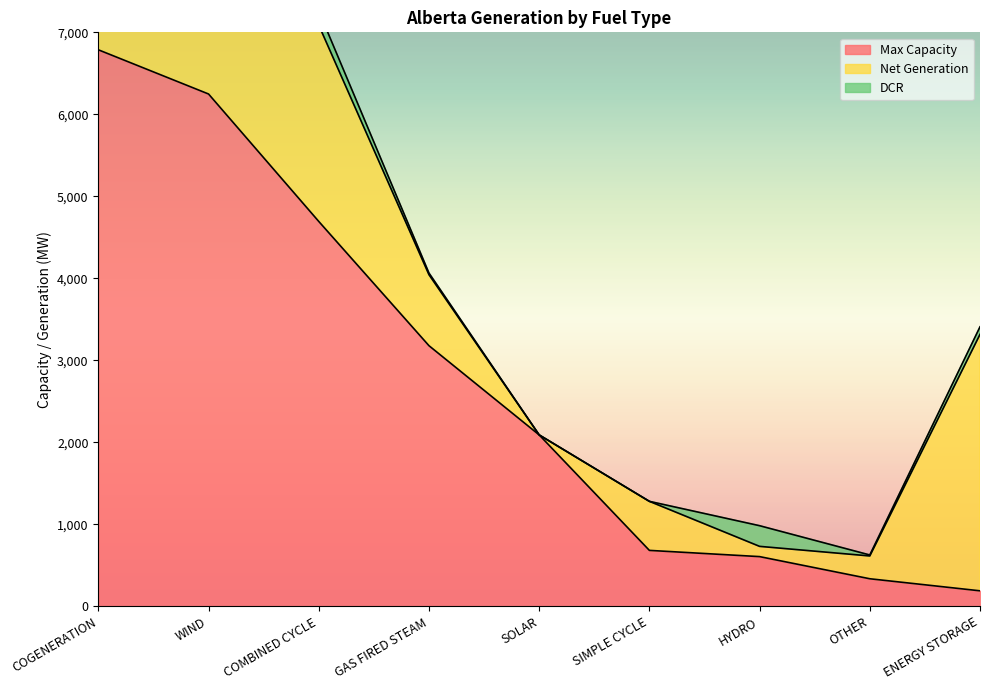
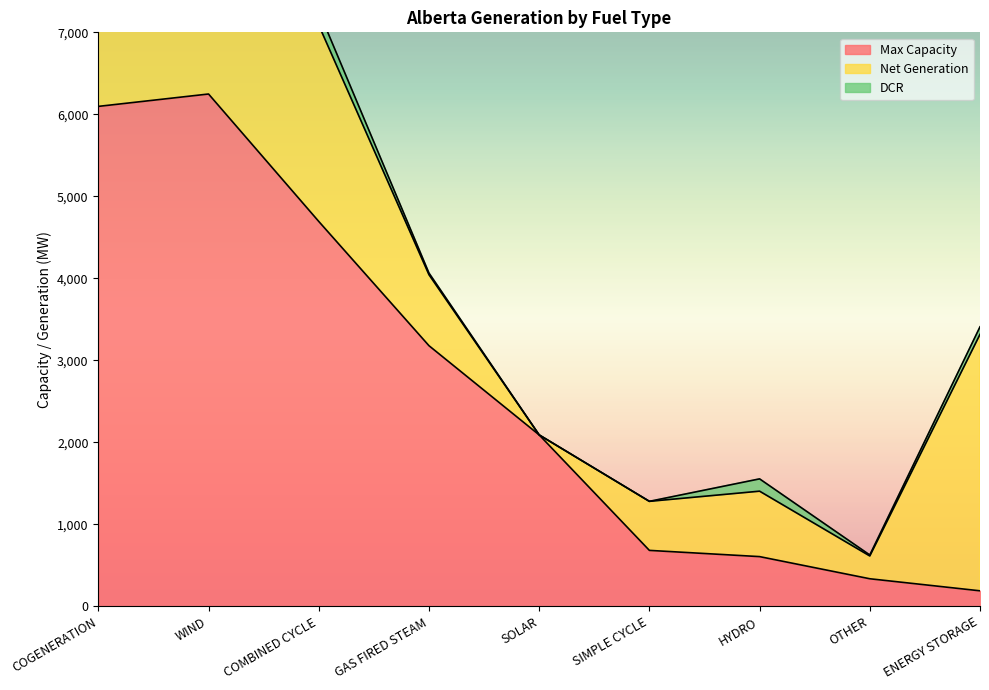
Max Capacity, COGENERATION: 6,800 -> 6,100
Net Generation, HYDRO: 100 -> 800
DCR, HYDRO: 300 -> 200
